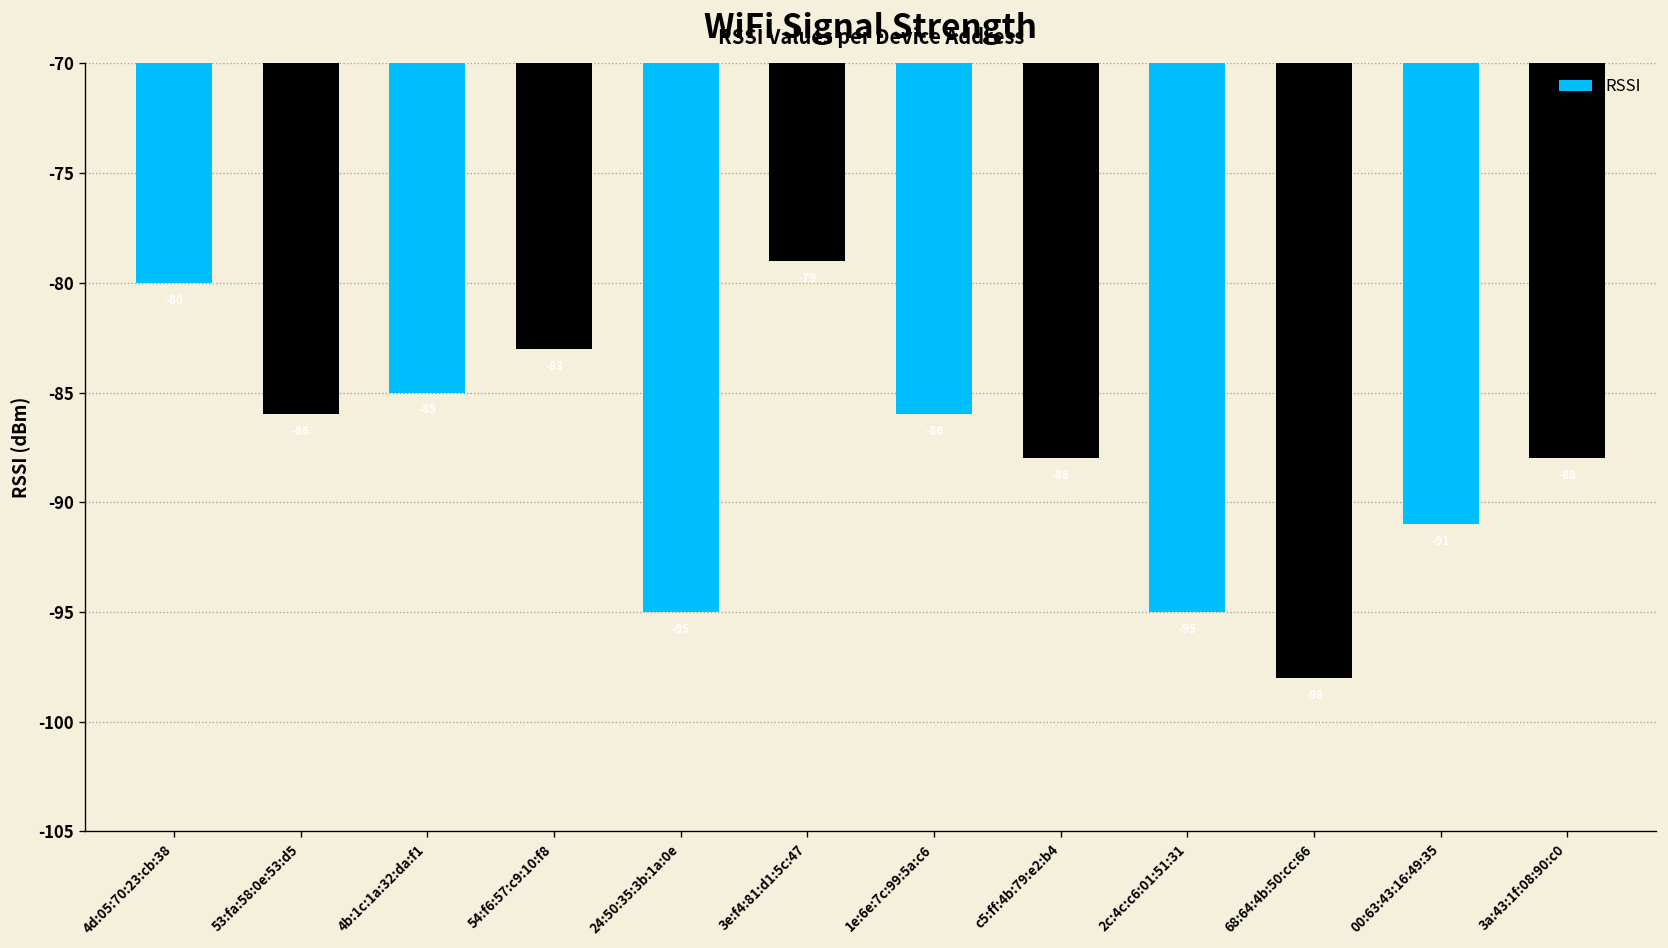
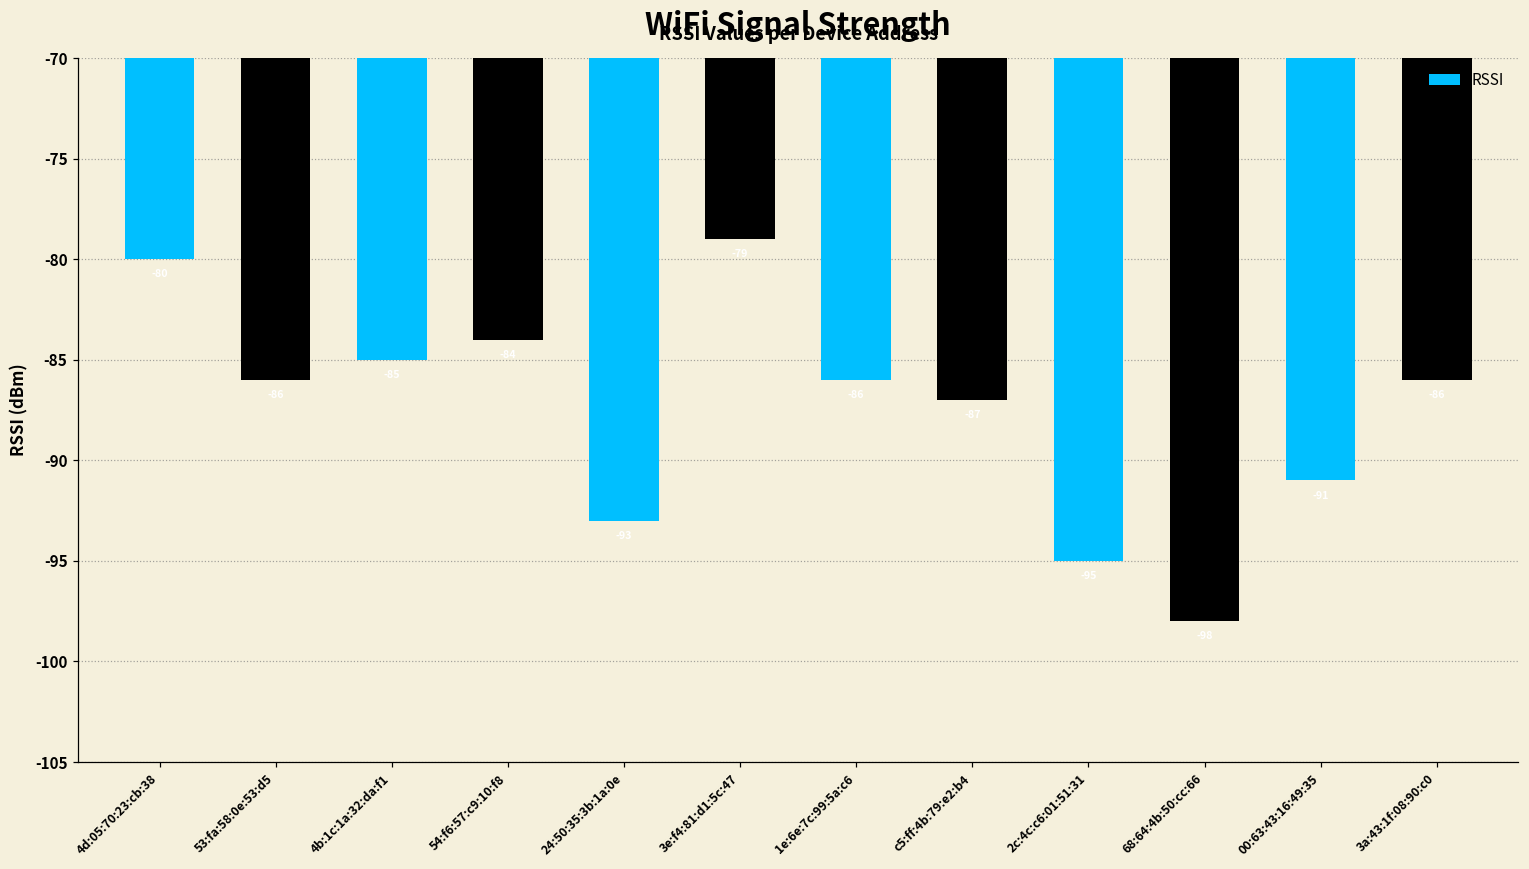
54:f6:57:c9:10:f8: -83 -> -84
24:50:35:3b:1a:0e: -95 -> -93
c5:ff:4b:79:e2:b4: -88 -> -87
3a:43:1f:08:90:c0: -88 -> -86
